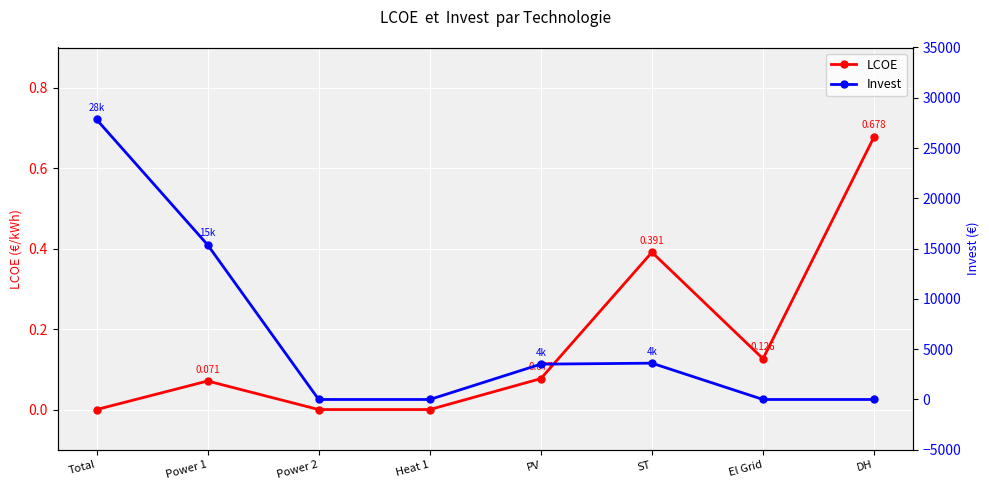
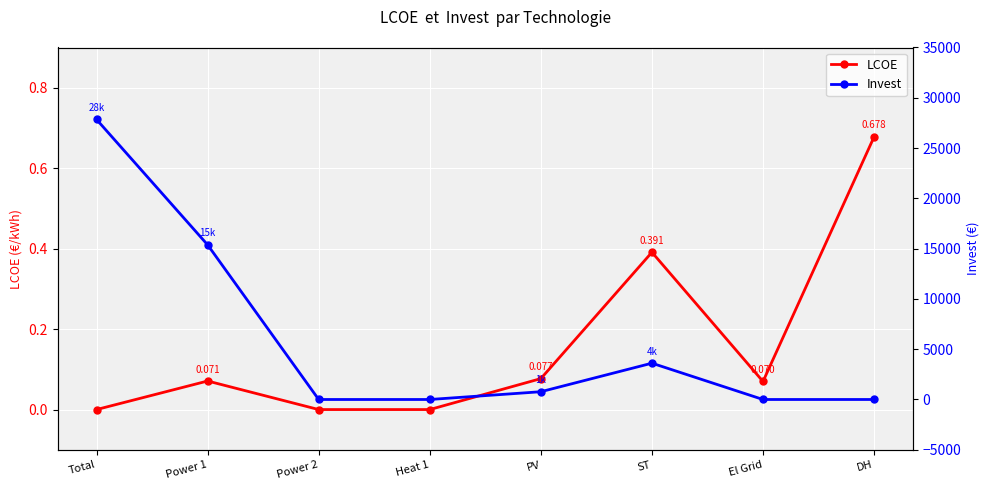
LCOE, El Grid: 0.126 -> 0.070
Invest, PV: 4k -> 1k
